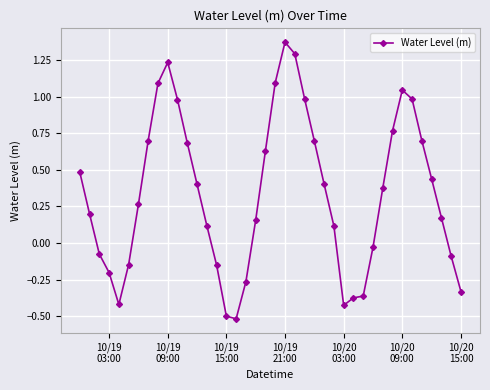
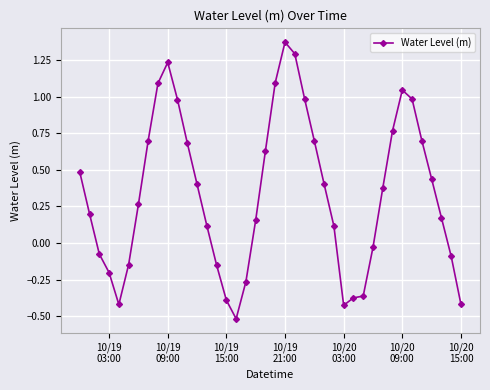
10/19 15:00: -0.50 -> -0.39
10/20 15:00: -0.33 -> -0.42
